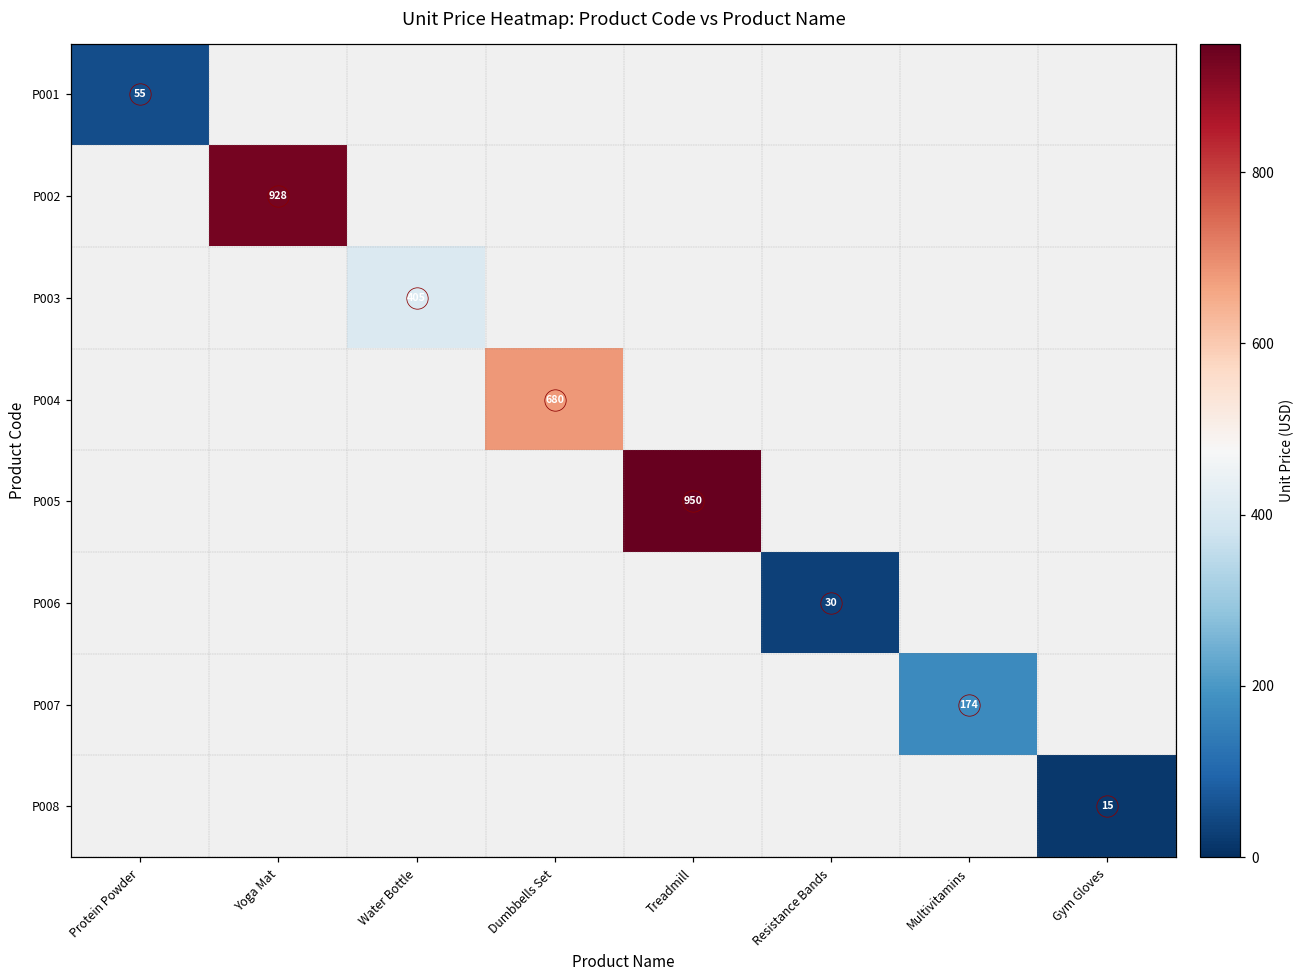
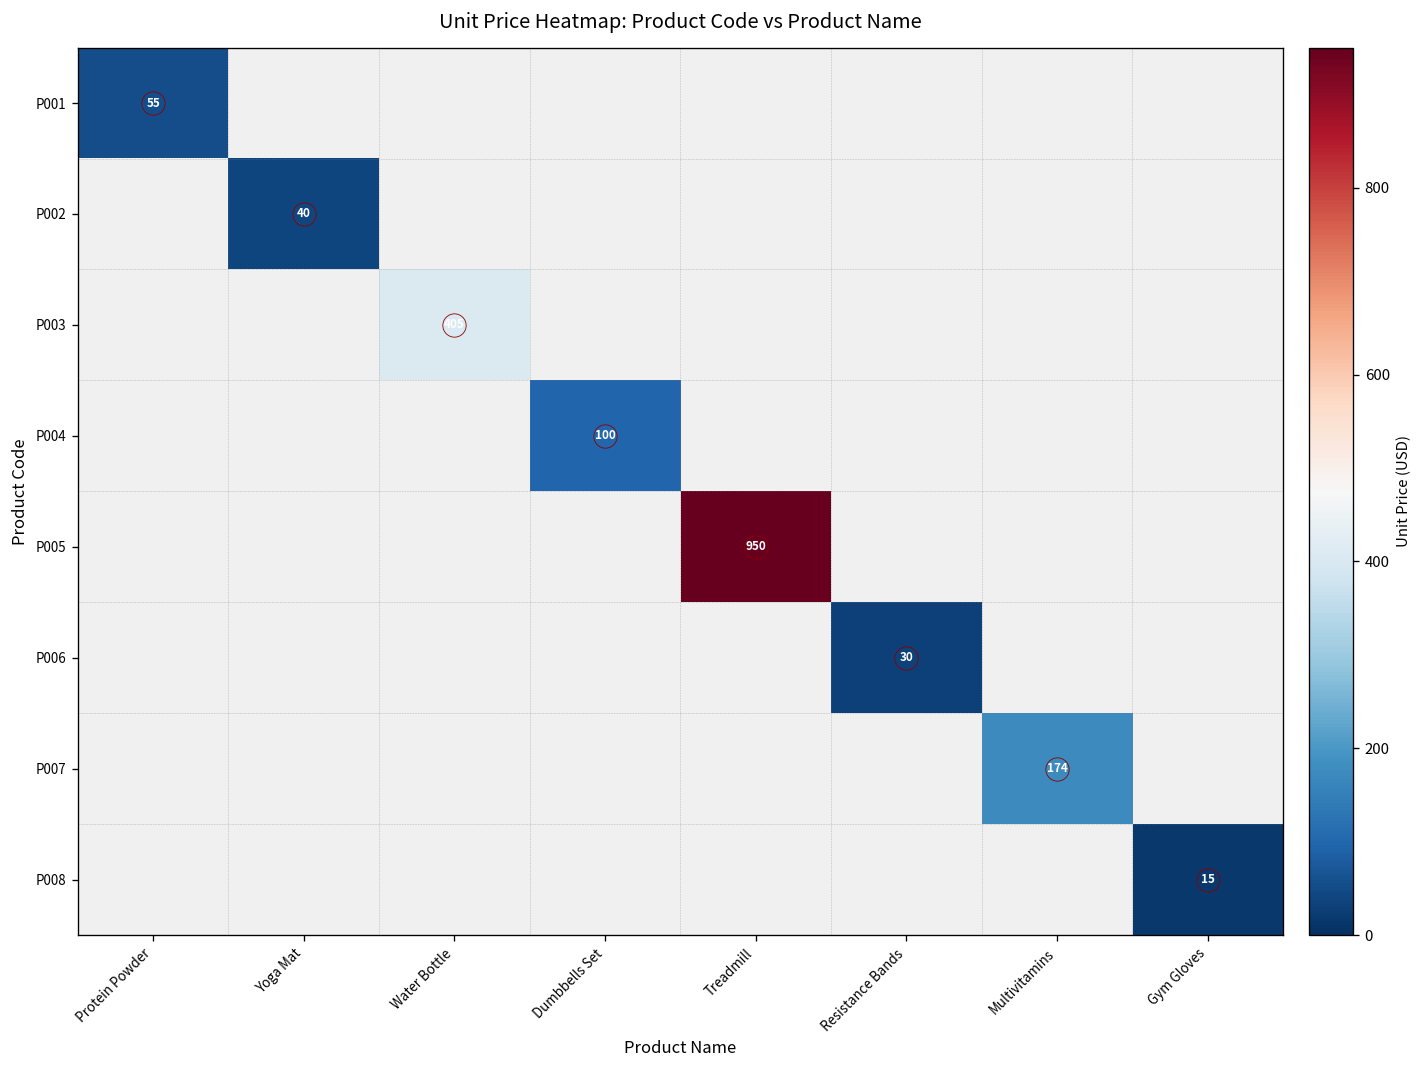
P002, Yoga Mat: 928 -> 40
P004, Dumbbells Set: 680 -> 100
